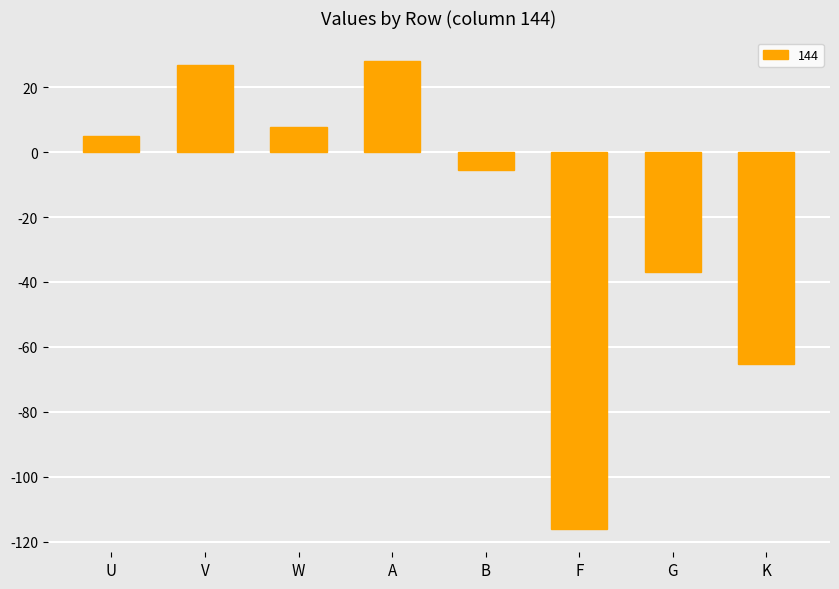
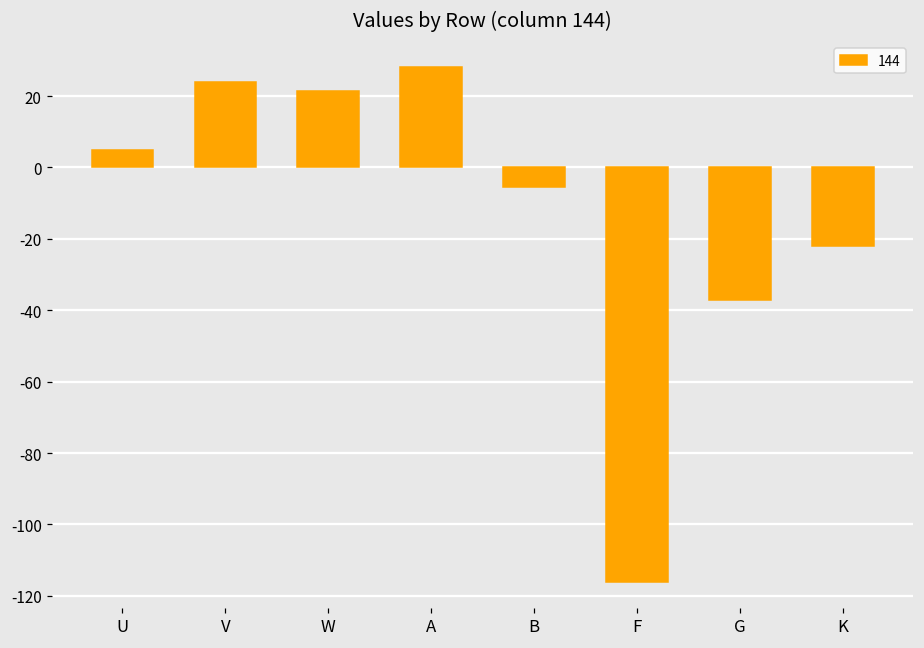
V: 27 -> 24
W: 8 -> 21
K: -65 -> -22
